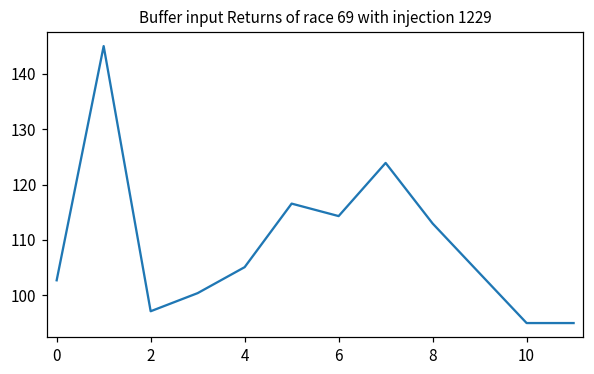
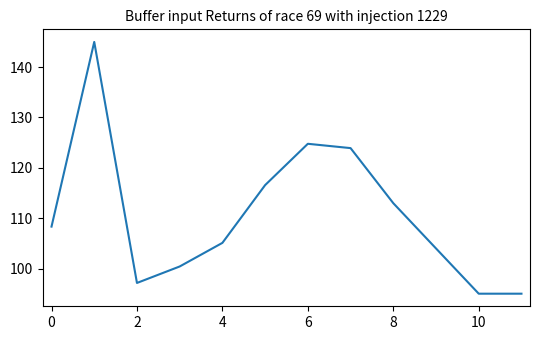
0: 103 -> 108
6: 114 -> 125
